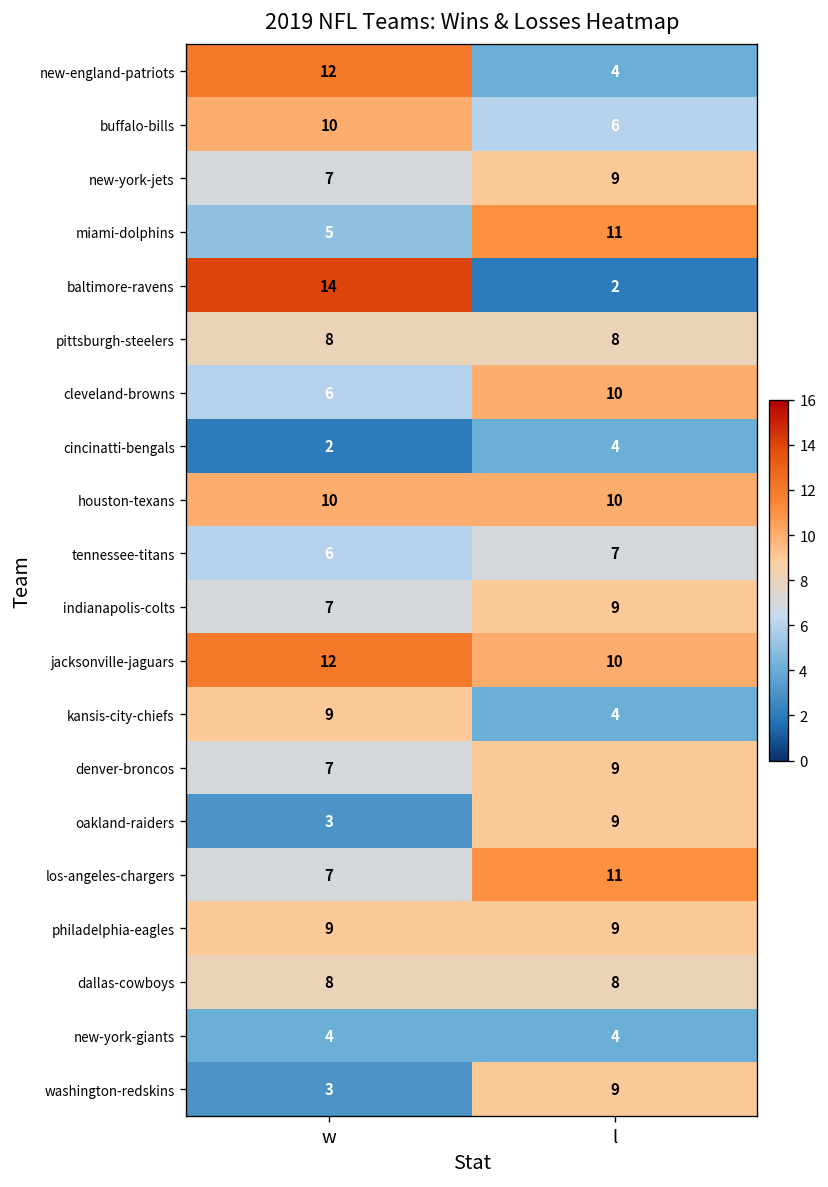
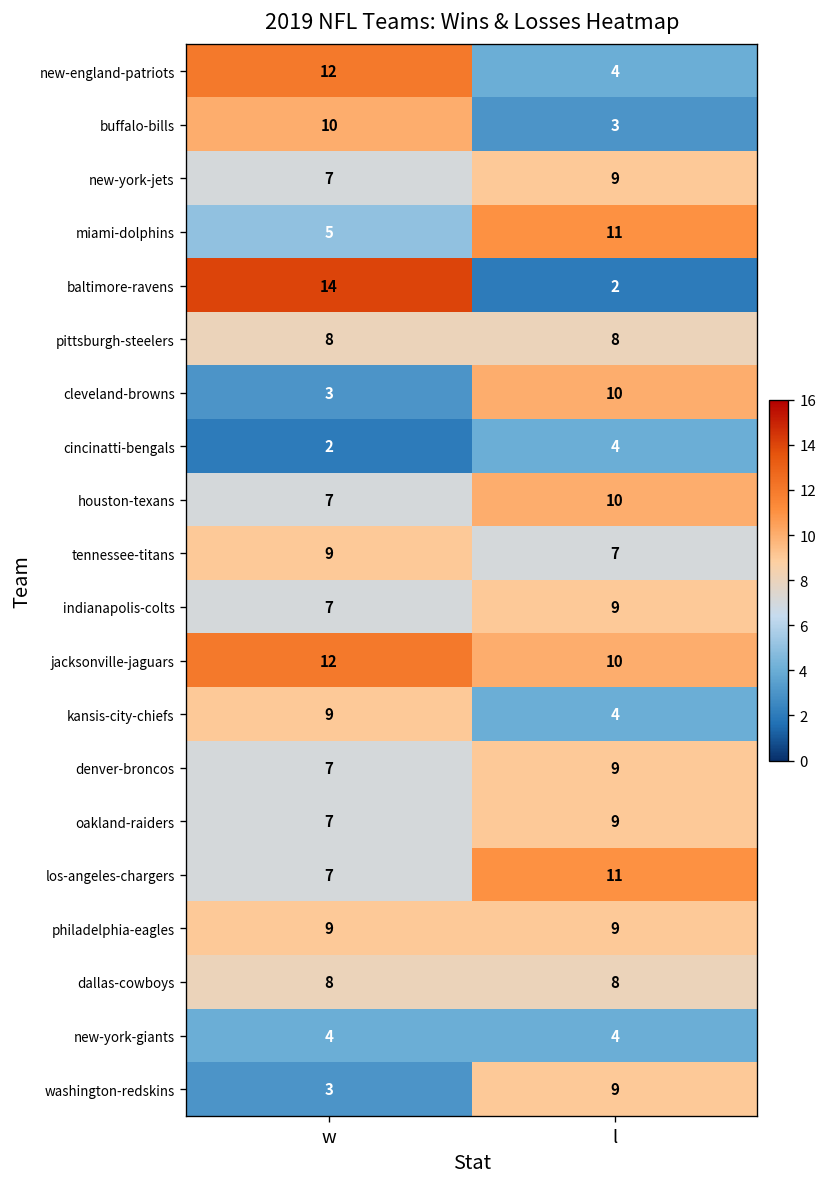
buffalo-bills, l: 6 -> 3
cleveland-browns, w: 6 -> 3
houston-texans, w: 10 -> 7
tennessee-titans, w: 6 -> 9
oakland-raiders, w: 3 -> 7
